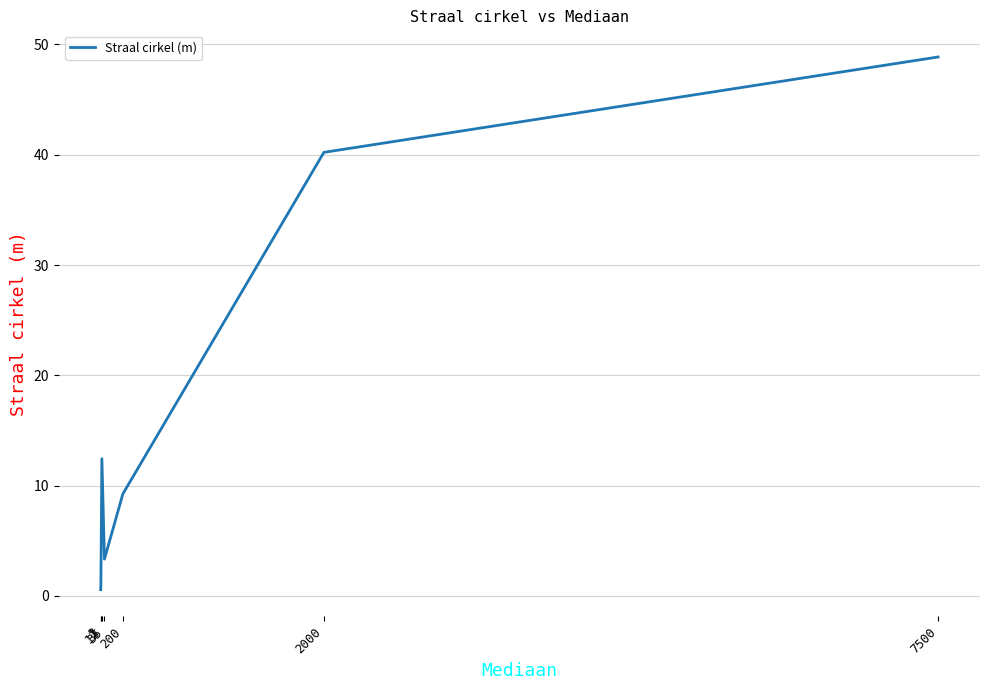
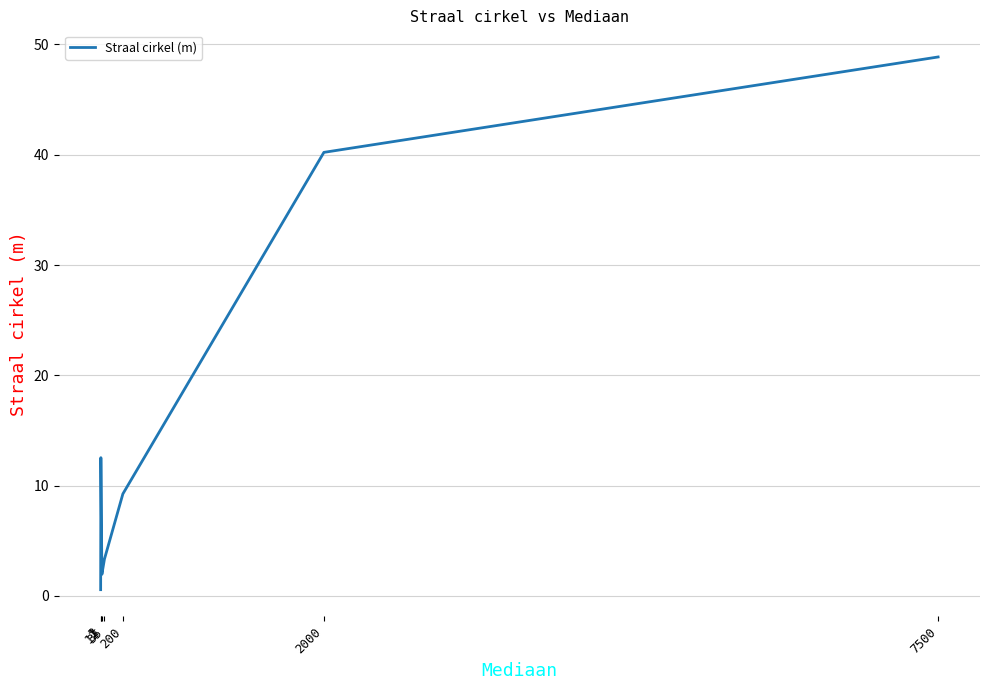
3: 1.0 -> 12.5
12: 12.4 -> 2.0
